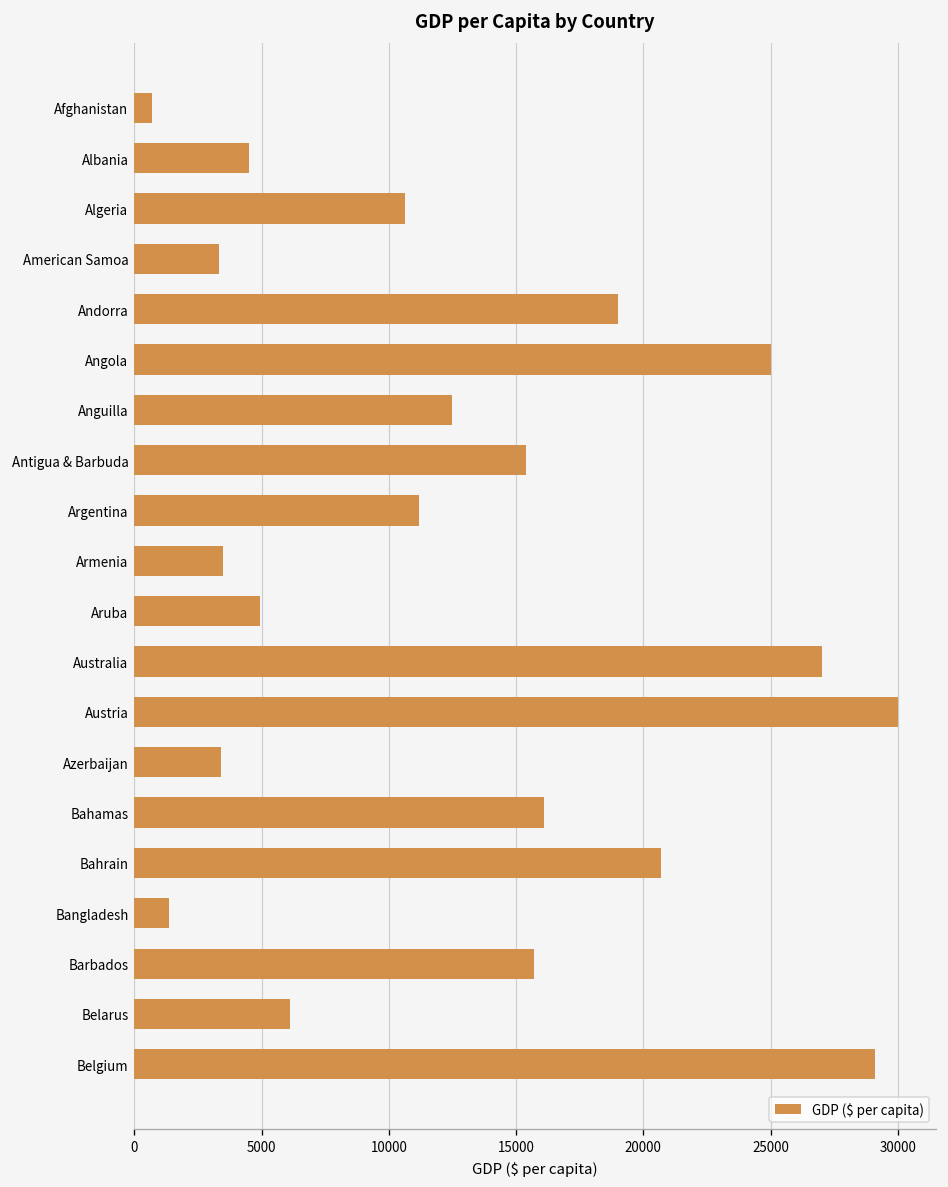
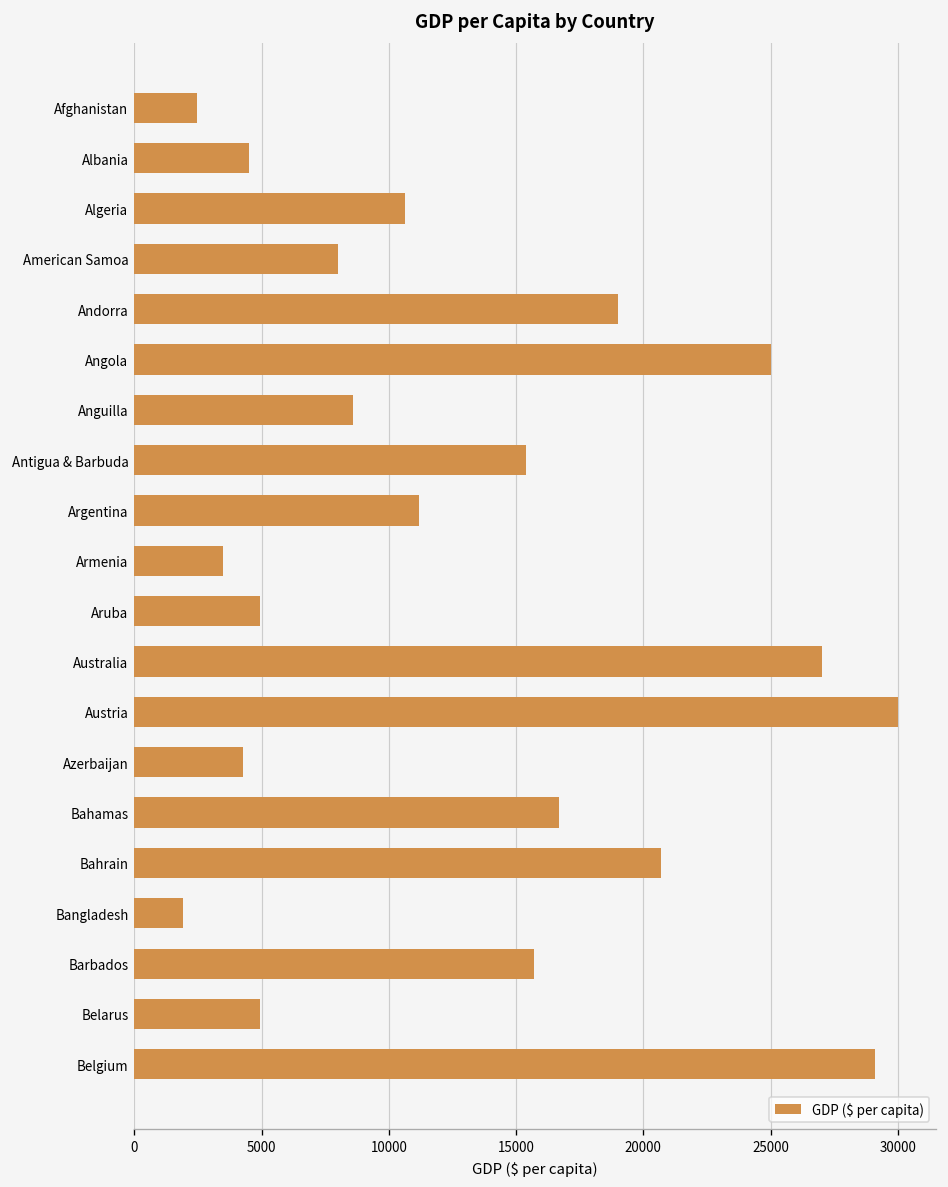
Afghanistan: 700 -> 2500
American Samoa: 3300 -> 8000
Anguilla: 12500 -> 8600
Azerbaijan: 3400 -> 4300
Bahamas: 16100 -> 16700
Bangladesh: 1400 -> 1900
Belarus: 6100 -> 5000
